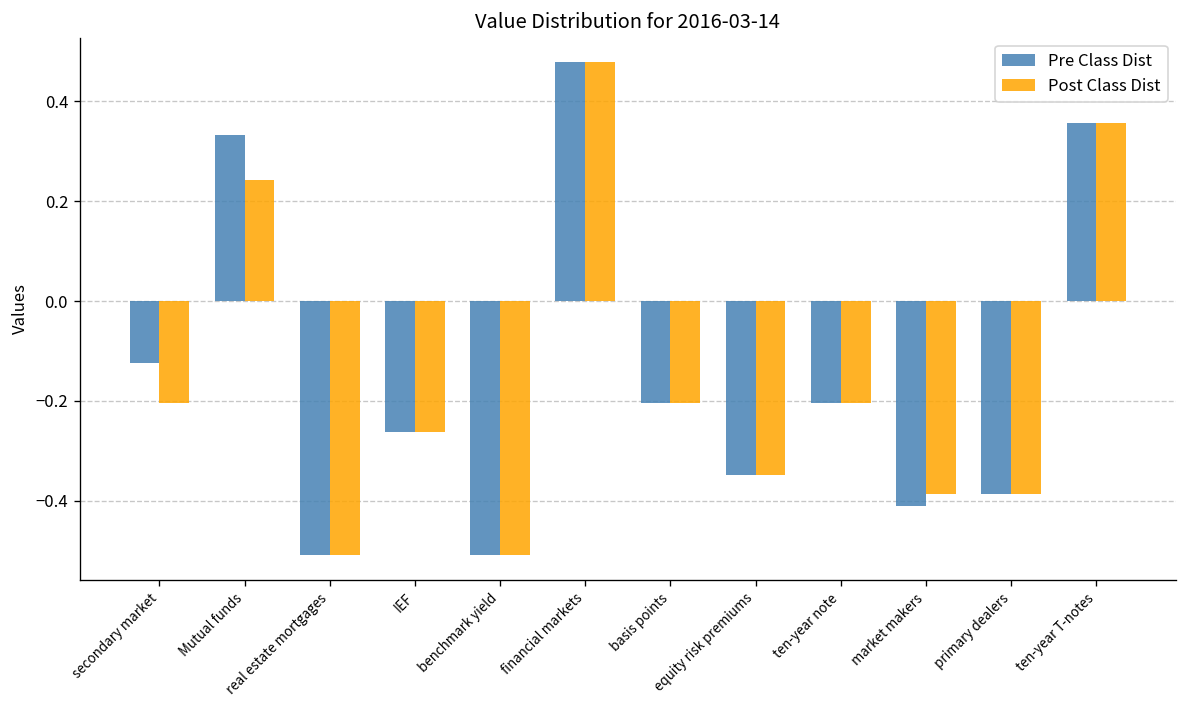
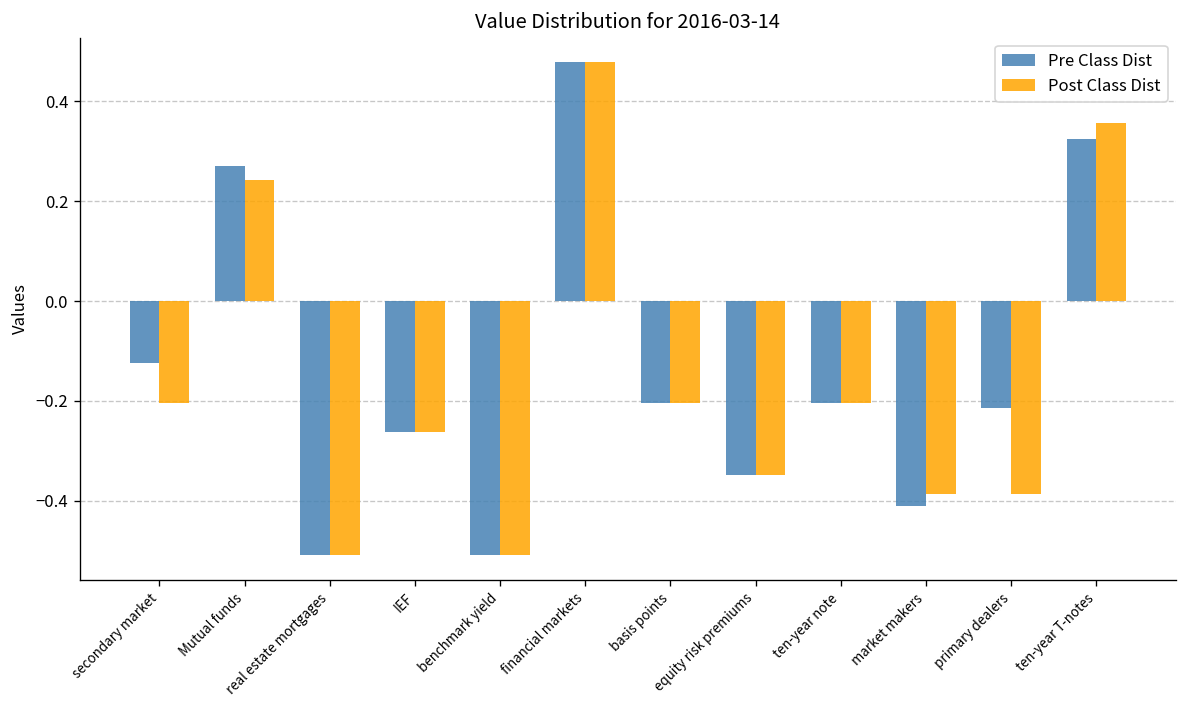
Pre Class Dist, Mutual funds: 0.33 -> 0.27
Pre Class Dist, primary dealers: -0.39 -> -0.21
Pre Class Dist, ten-year T-notes: 0.36 -> 0.32
